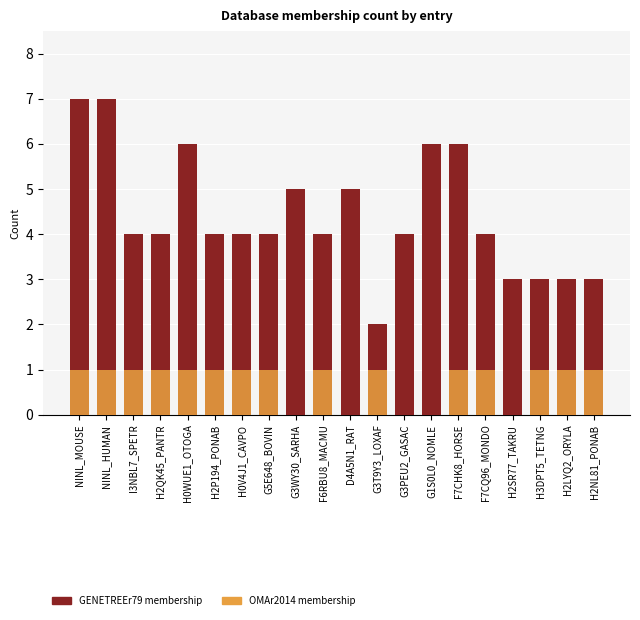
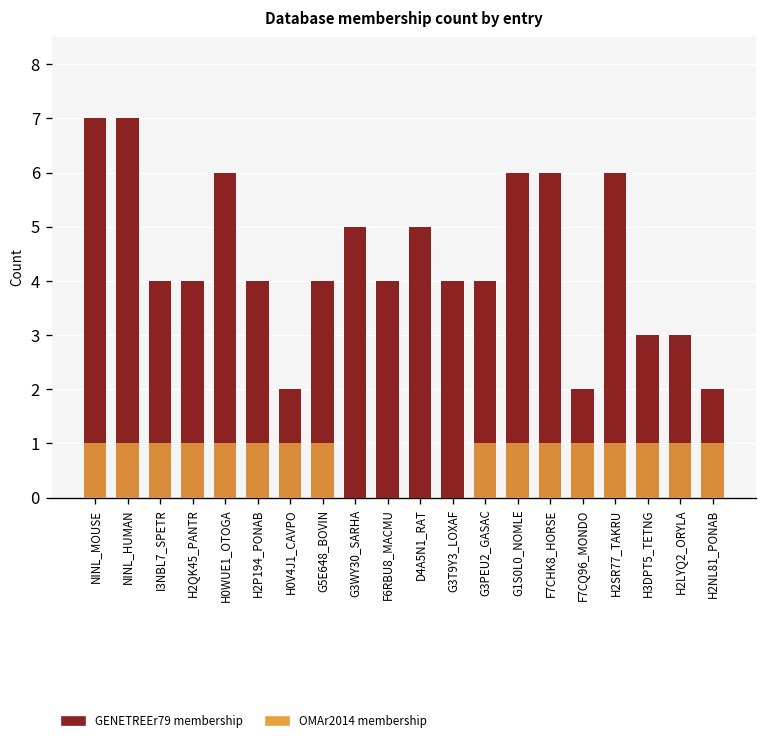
GENETREEr79 membership, H0V4J1_CAVPO: 4 -> 2
OMAr2014 membership, F6RBU8_MACMU: 1 -> 0
GENETREEr79 membership, G3T9Y3_LOXAF: 2 -> 4
OMAr2014 membership, G3T9Y3_LOXAF: 1 -> 0
OMAr2014 membership, G3PEU2_GASAC: 0 -> 1
OMAr2014 membership, G1S0L0_NOMLE: 0 -> 1
GENETREEr79 membership, F7CQ96_MONDO: 4 -> 2
GENETREEr79 membership, H2SR77_TAKRU: 3 -> 6
OMAr2014 membership, H2SR77_TAKRU: 0 -> 1
GENETREEr79 membership, H2NL81_PONAB: 3 -> 2
